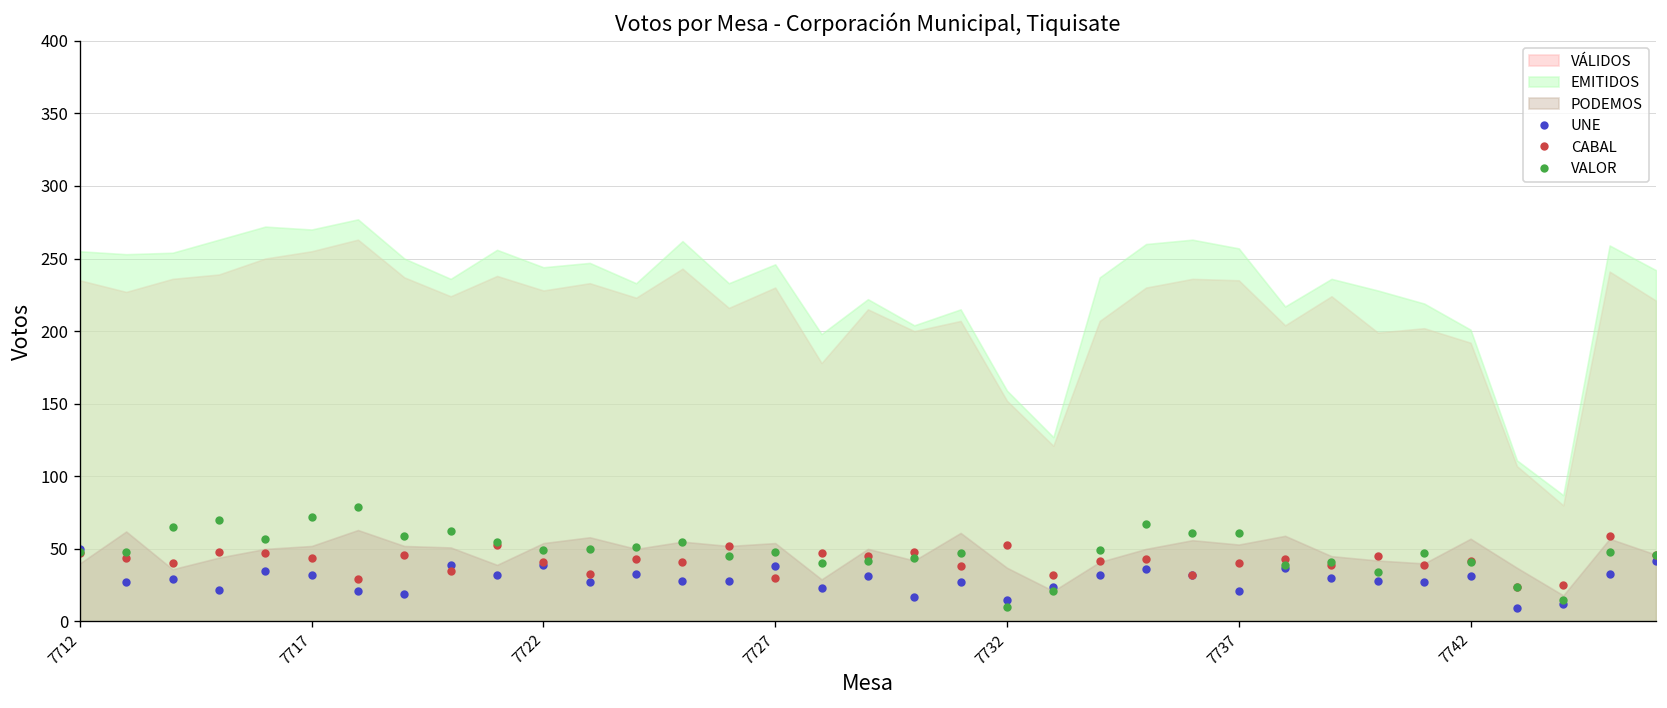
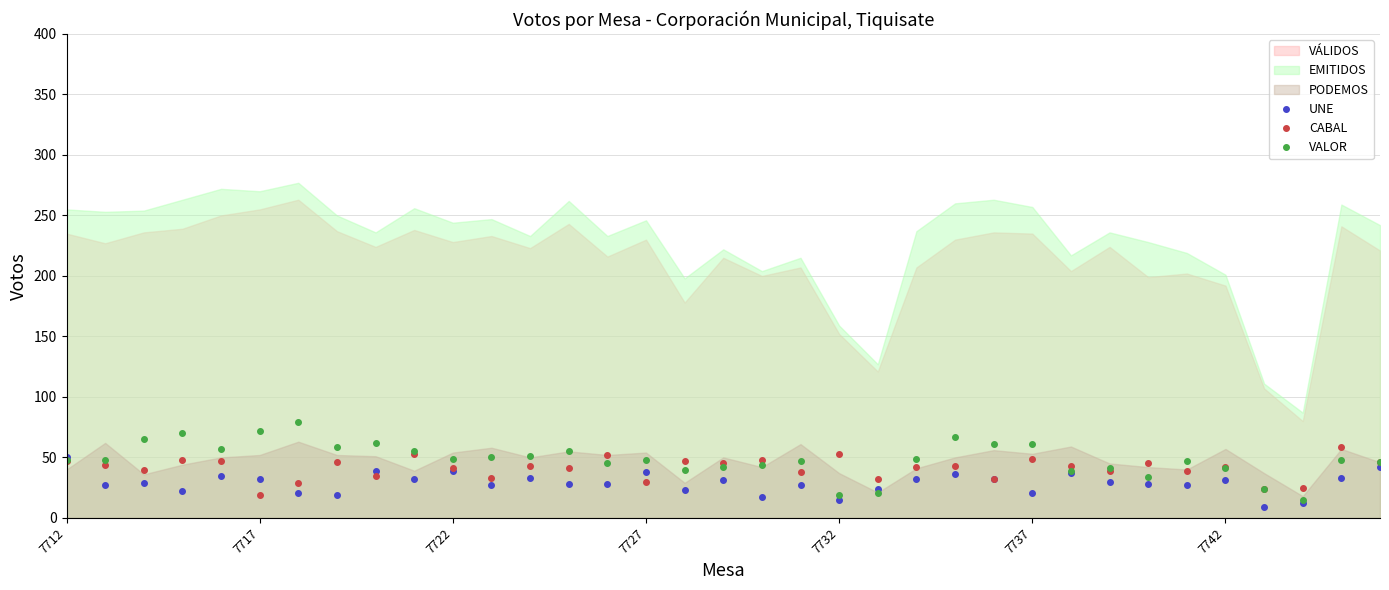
CABAL, 7717: 44 -> 19
VALOR, 7732: 10 -> 19
CABAL, 7737: 40 -> 49
